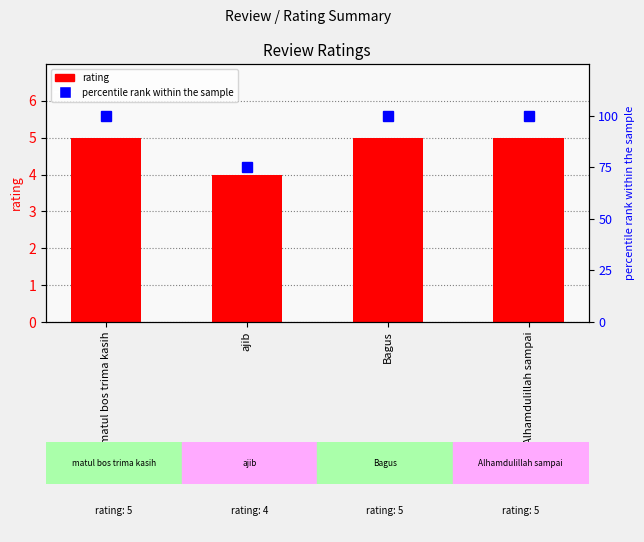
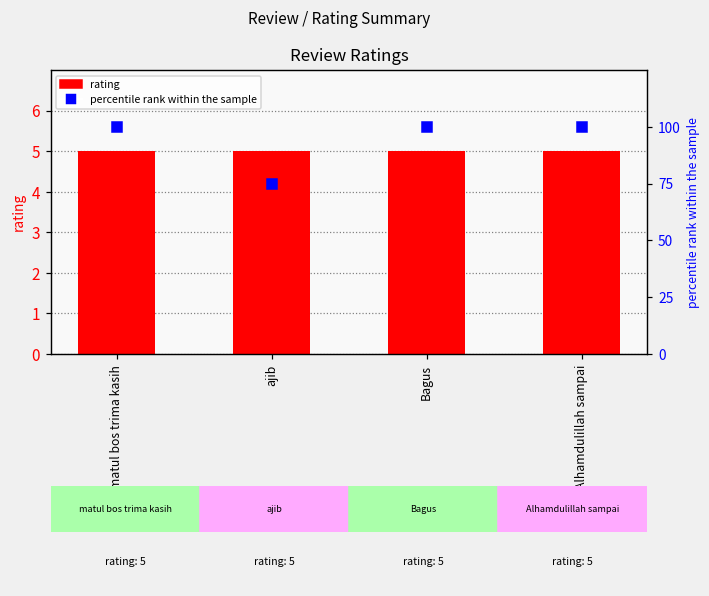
rating, ajib: 4 -> 5
